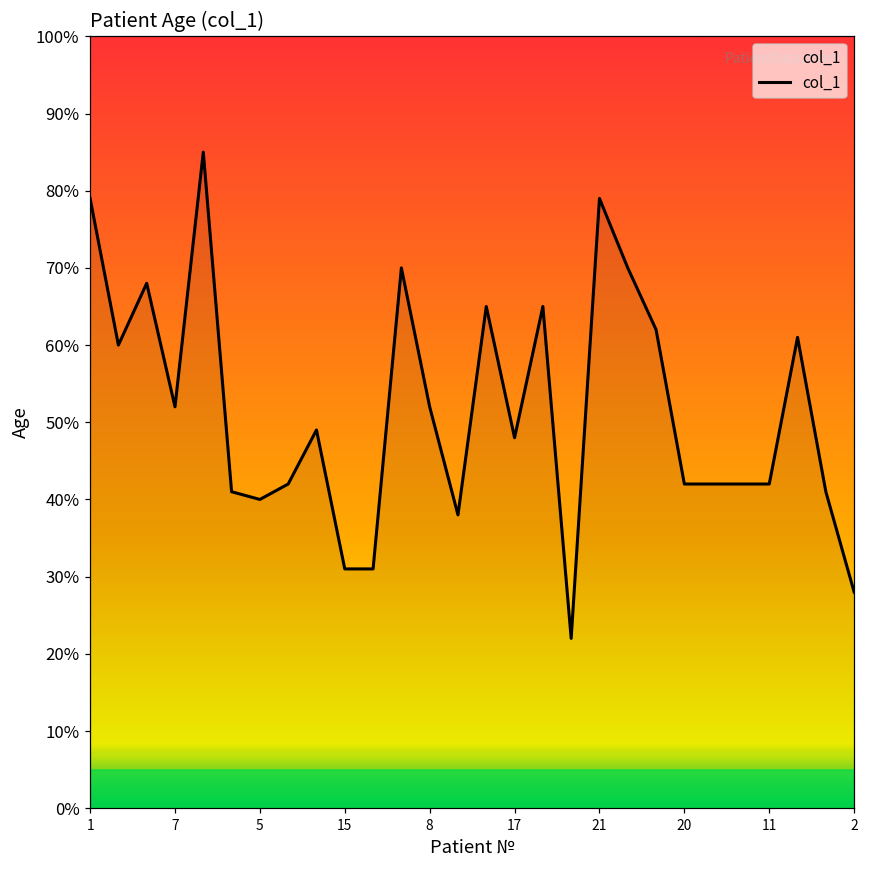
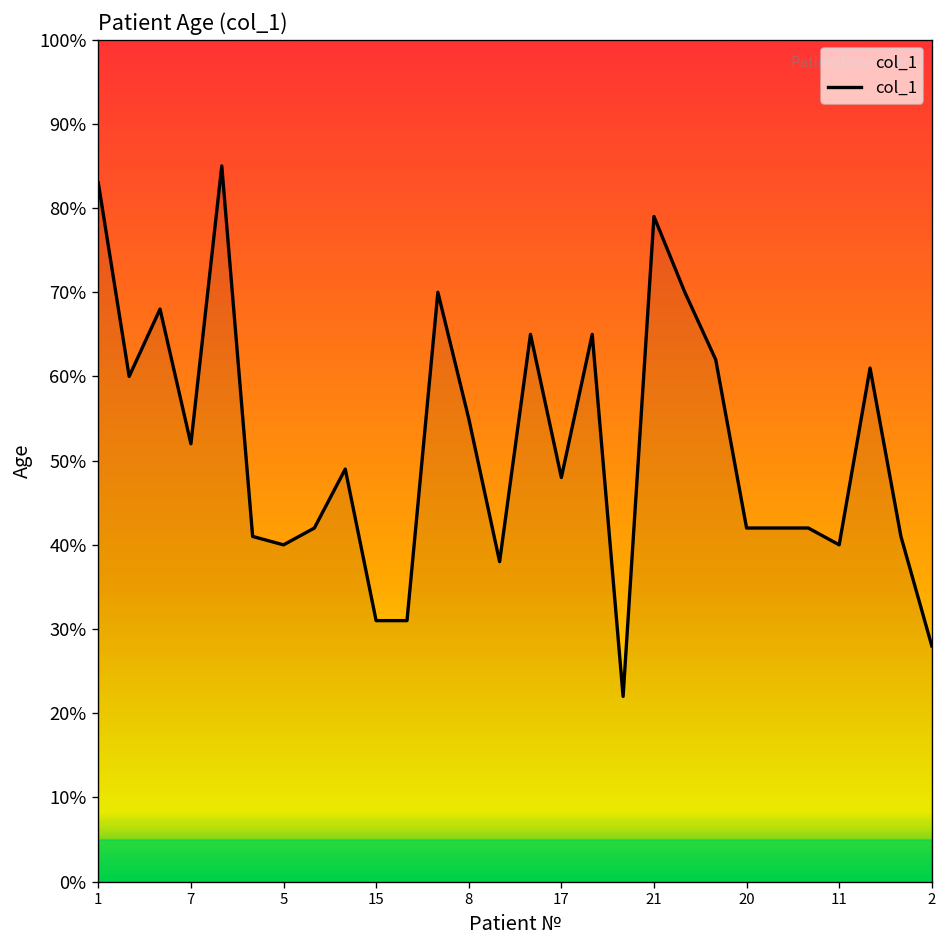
1: 79% -> 83%
8: 52% -> 55%
11: 42% -> 40%
